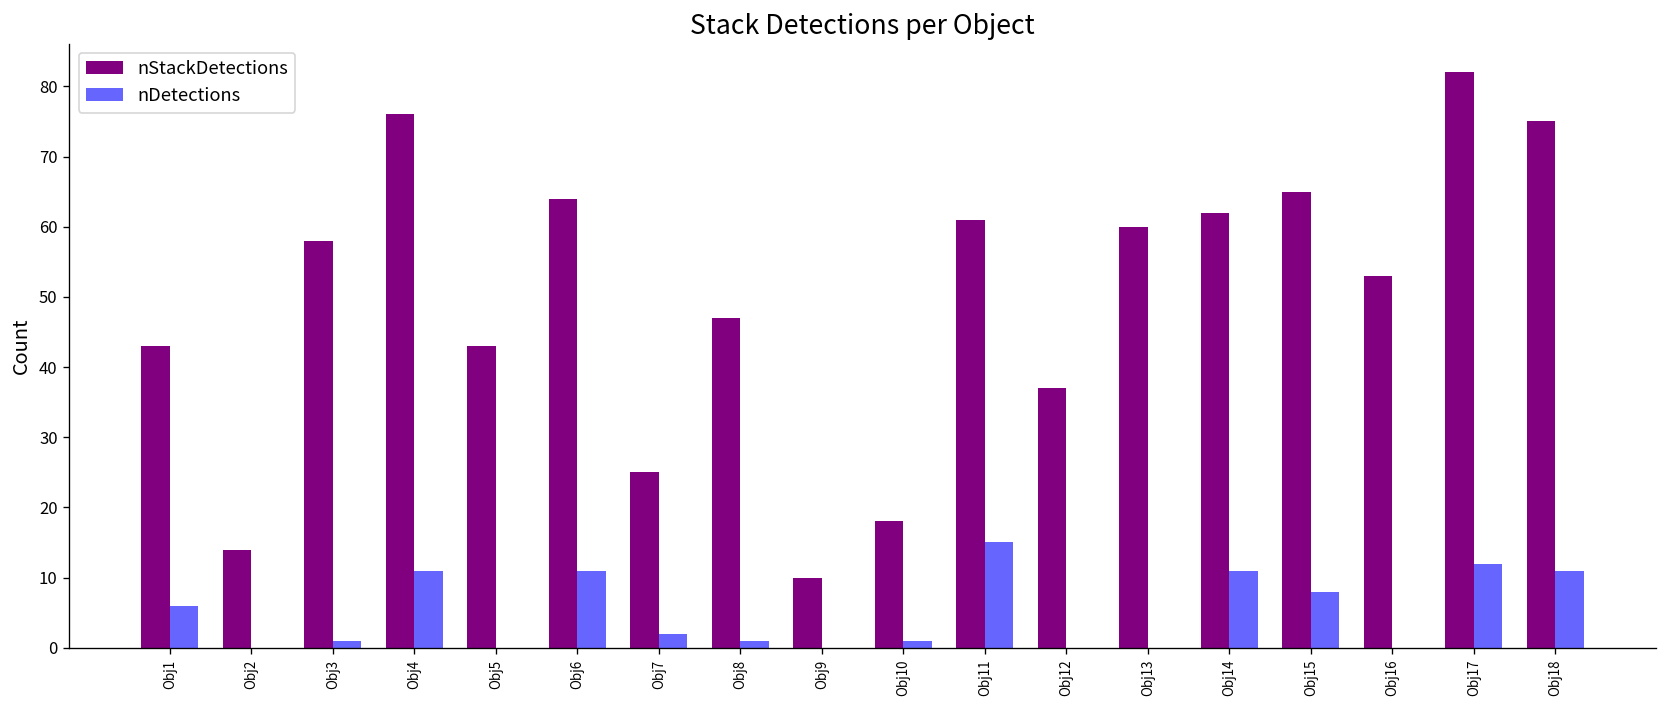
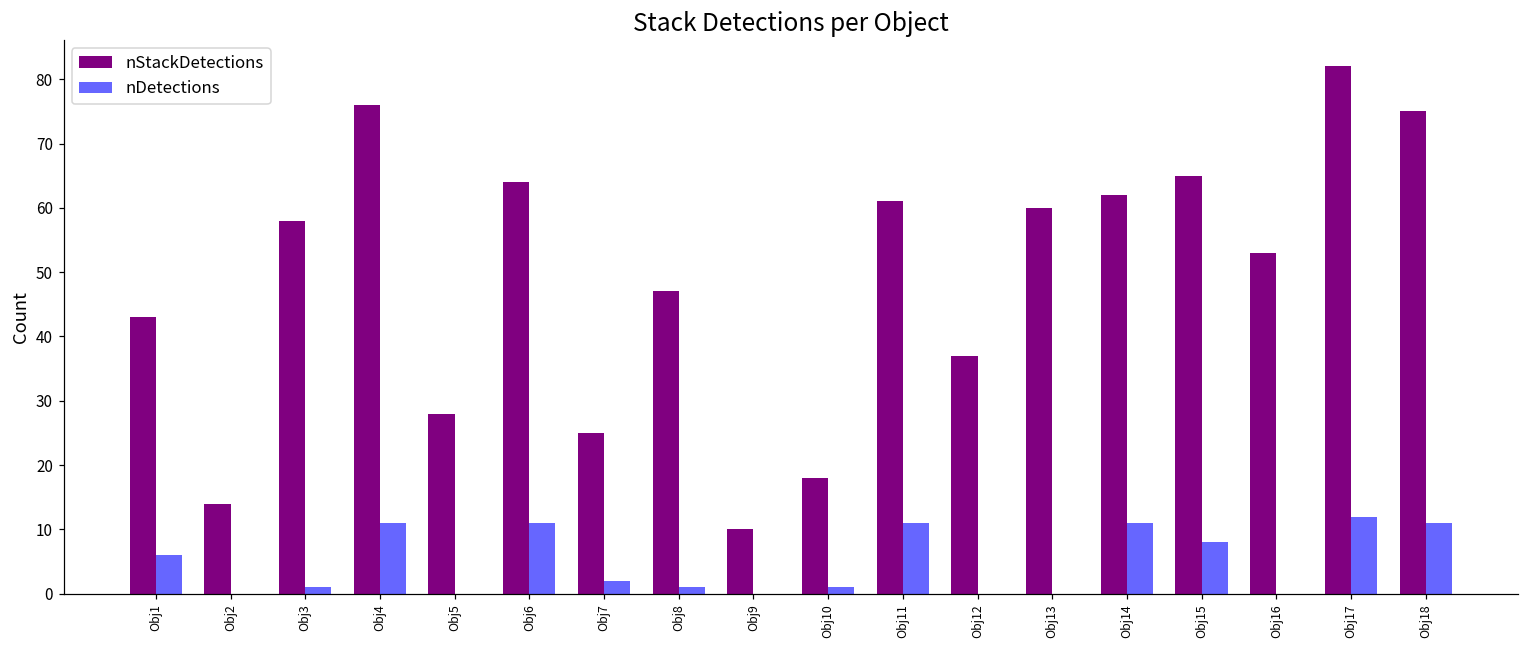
nStackDetections, Obj5: 43 -> 28
nDetections, Obj11: 15 -> 11
